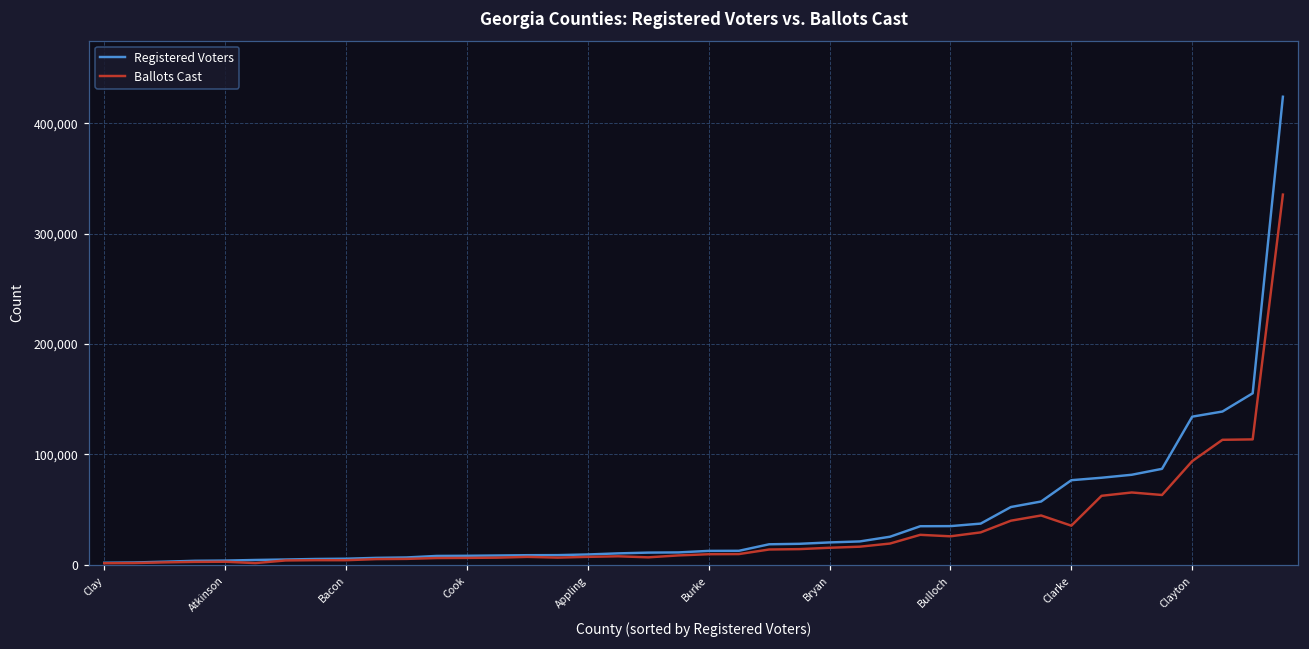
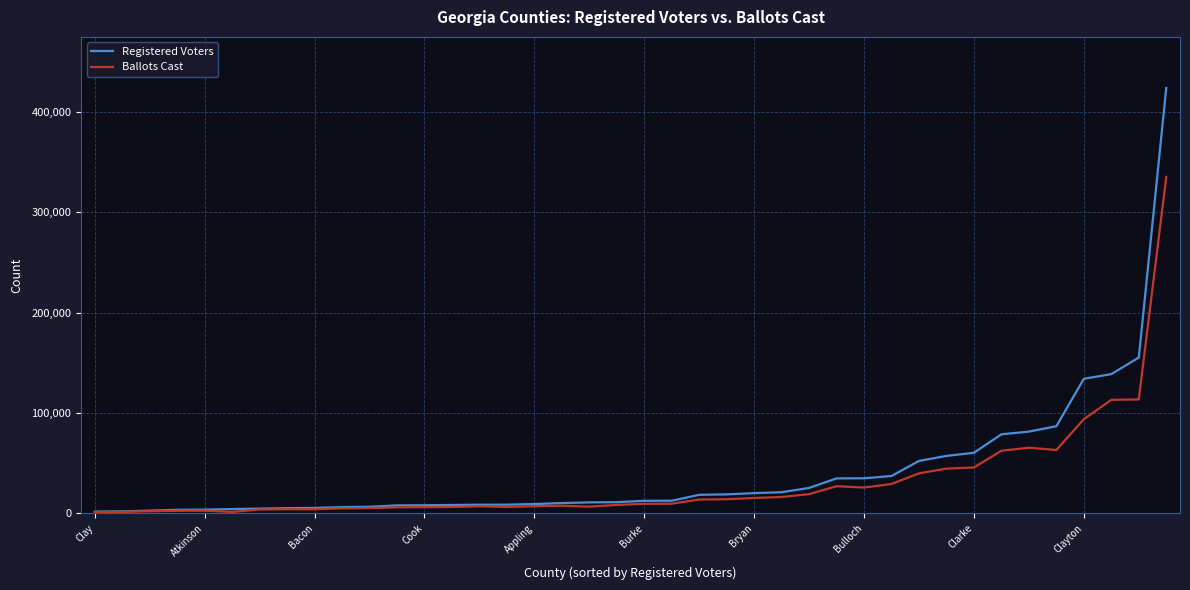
Registered Voters, Clarke: 77,000 -> 60,000
Ballots Cast, Clarke: 35,000 -> 46,000
